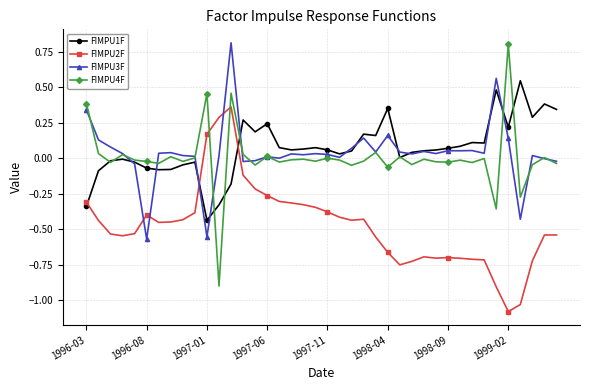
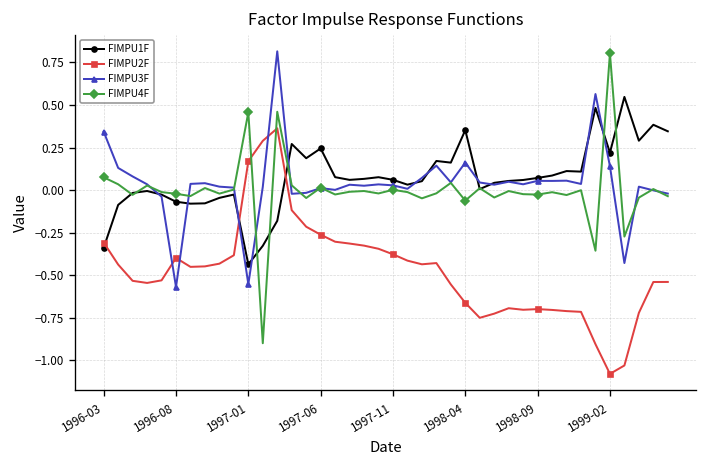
FIMPU4F, 1996-03: 0.39 -> 0.08
